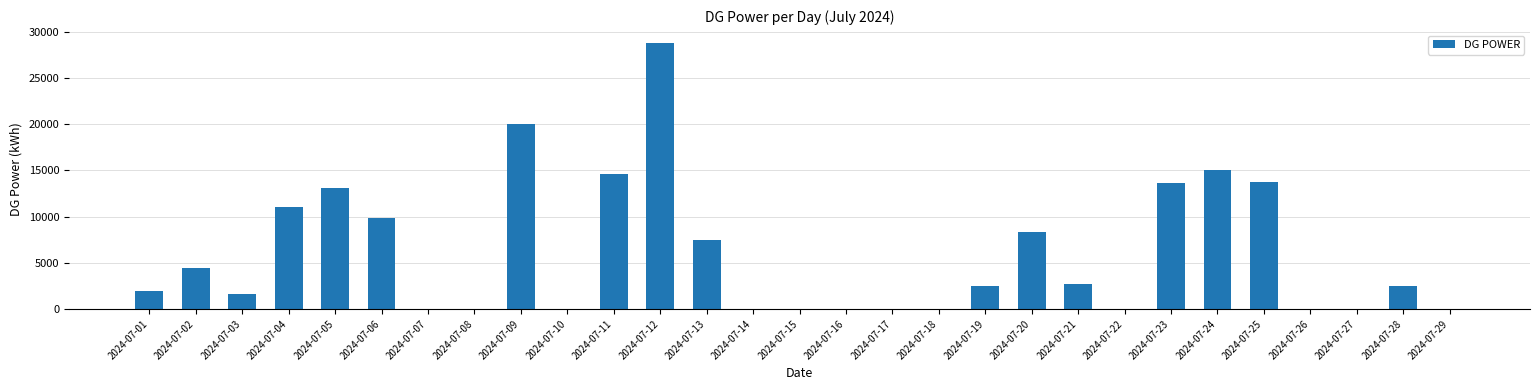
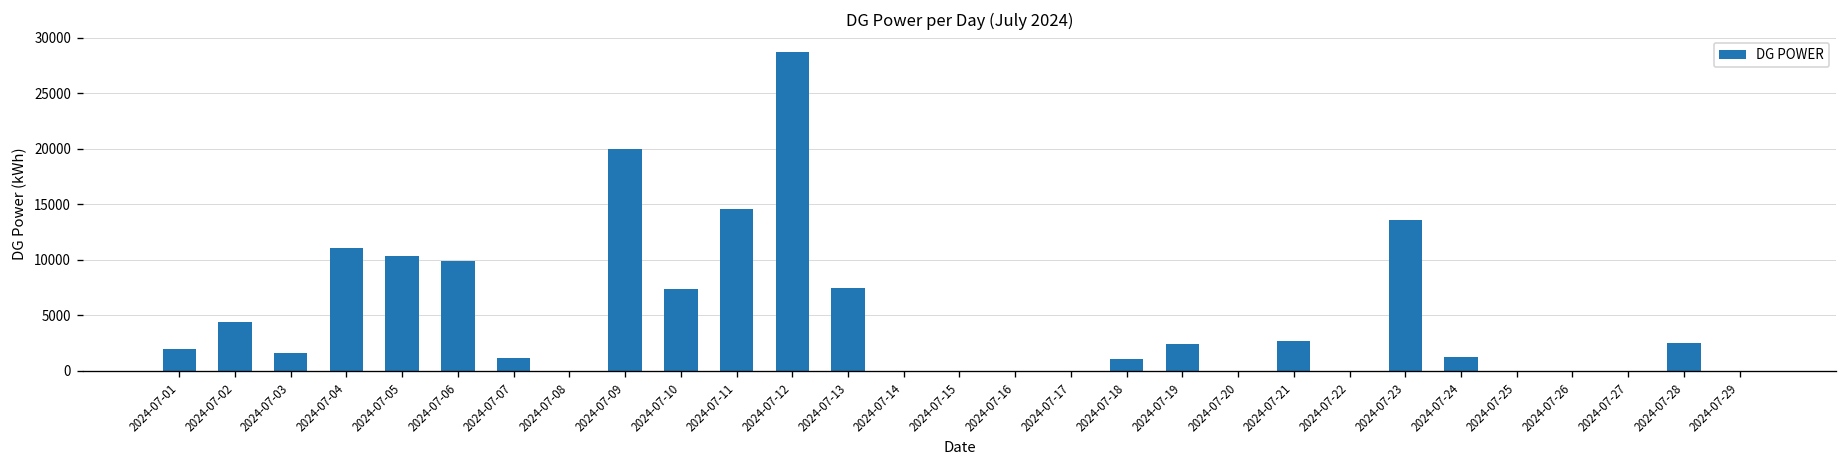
2024-07-05: 13000 -> 10000
2024-07-07: 0 -> 1000
2024-07-10: 0 -> 7000
2024-07-18: 0 -> 1000
2024-07-20: 8000 -> 0
2024-07-24: 15000 -> 1000
2024-07-25: 14000 -> 0
